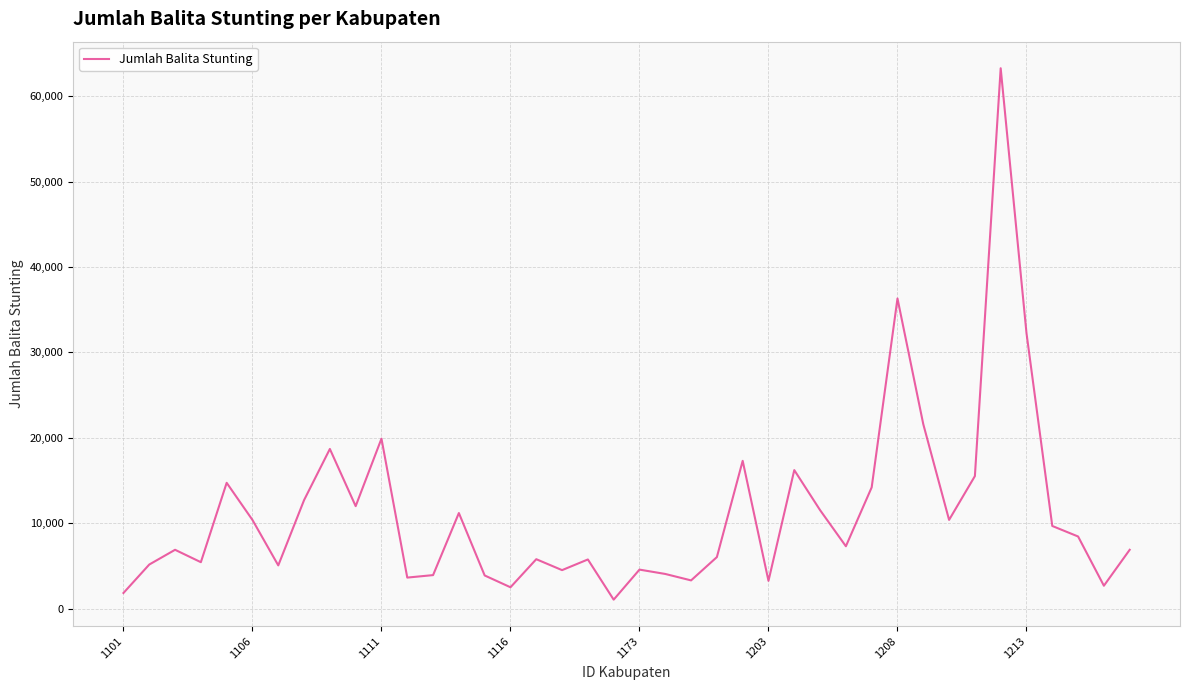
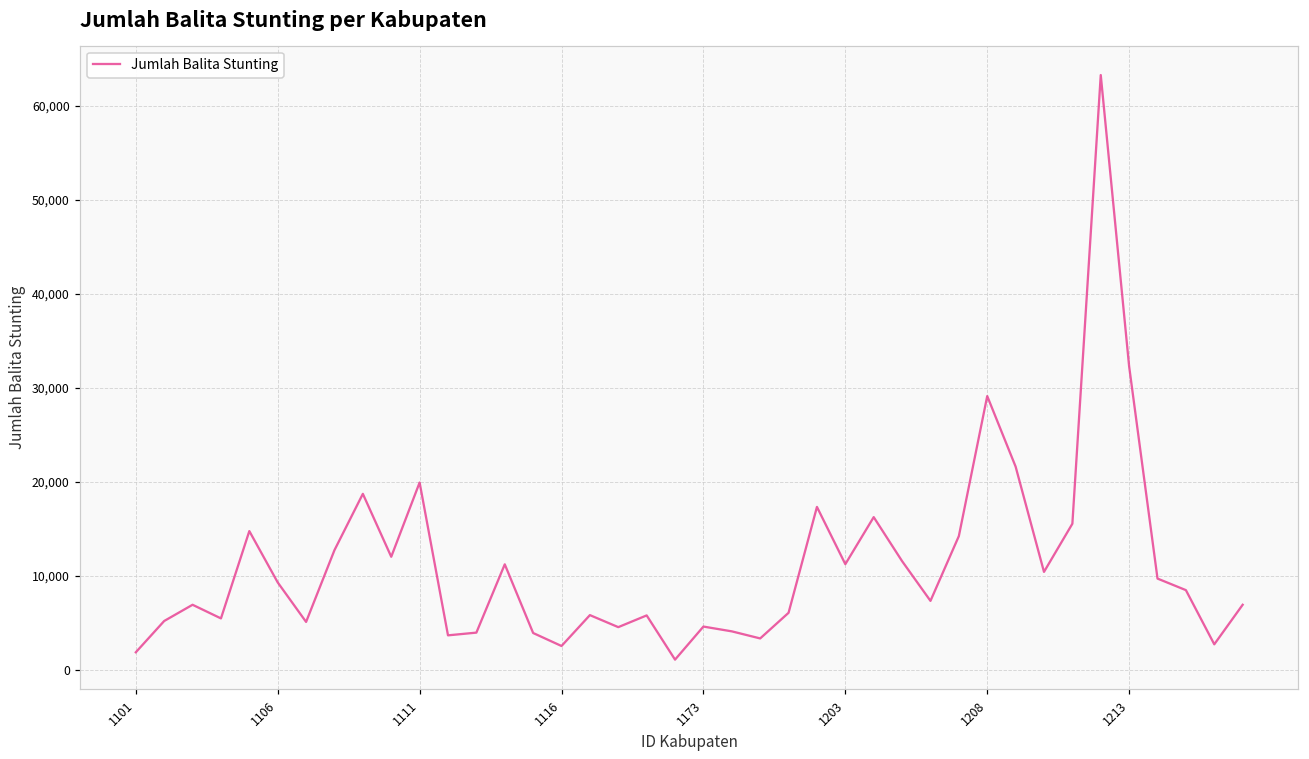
1106: 10,000 -> 9,000
1203: 3,000 -> 11,000
1208: 36,000 -> 29,000
